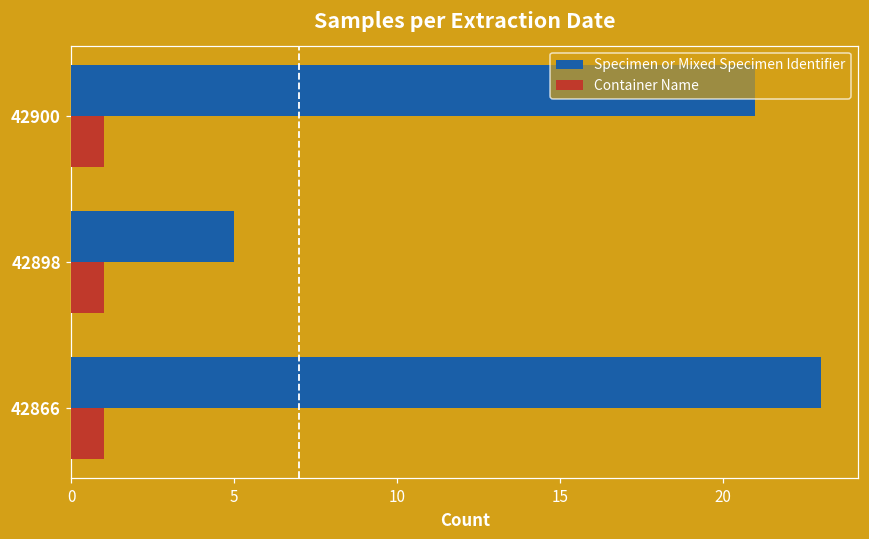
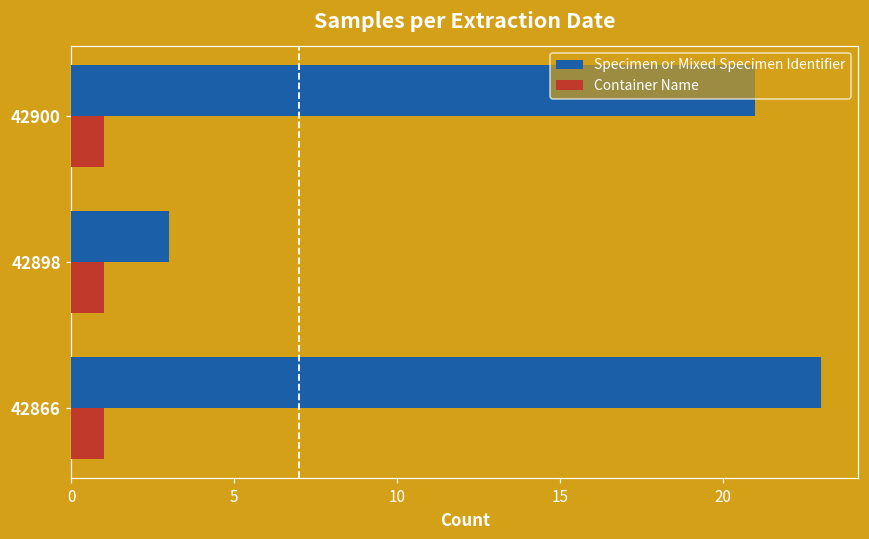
Specimen or Mixed Specimen Identifier, 42898: 5 -> 3
